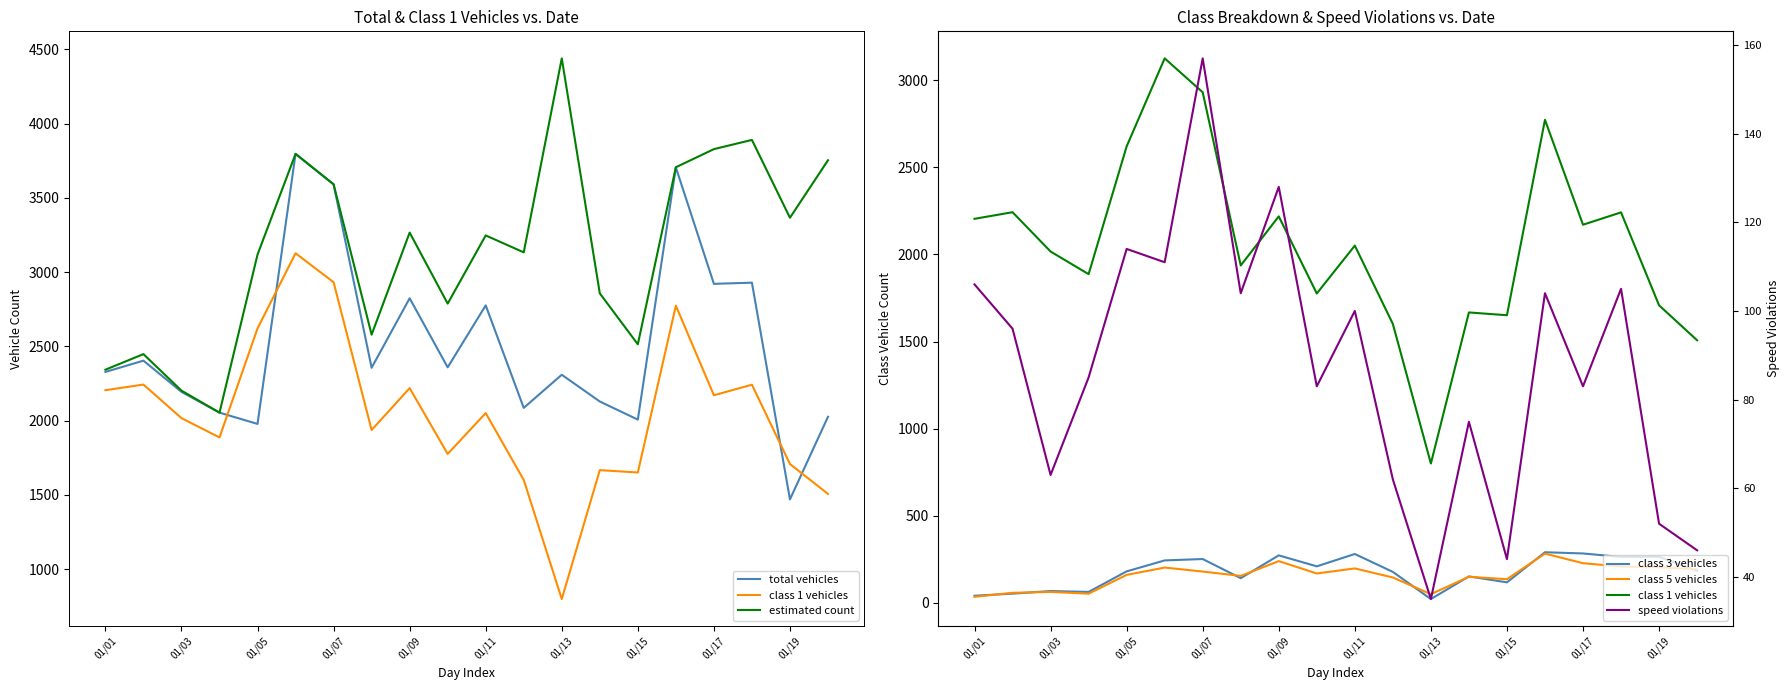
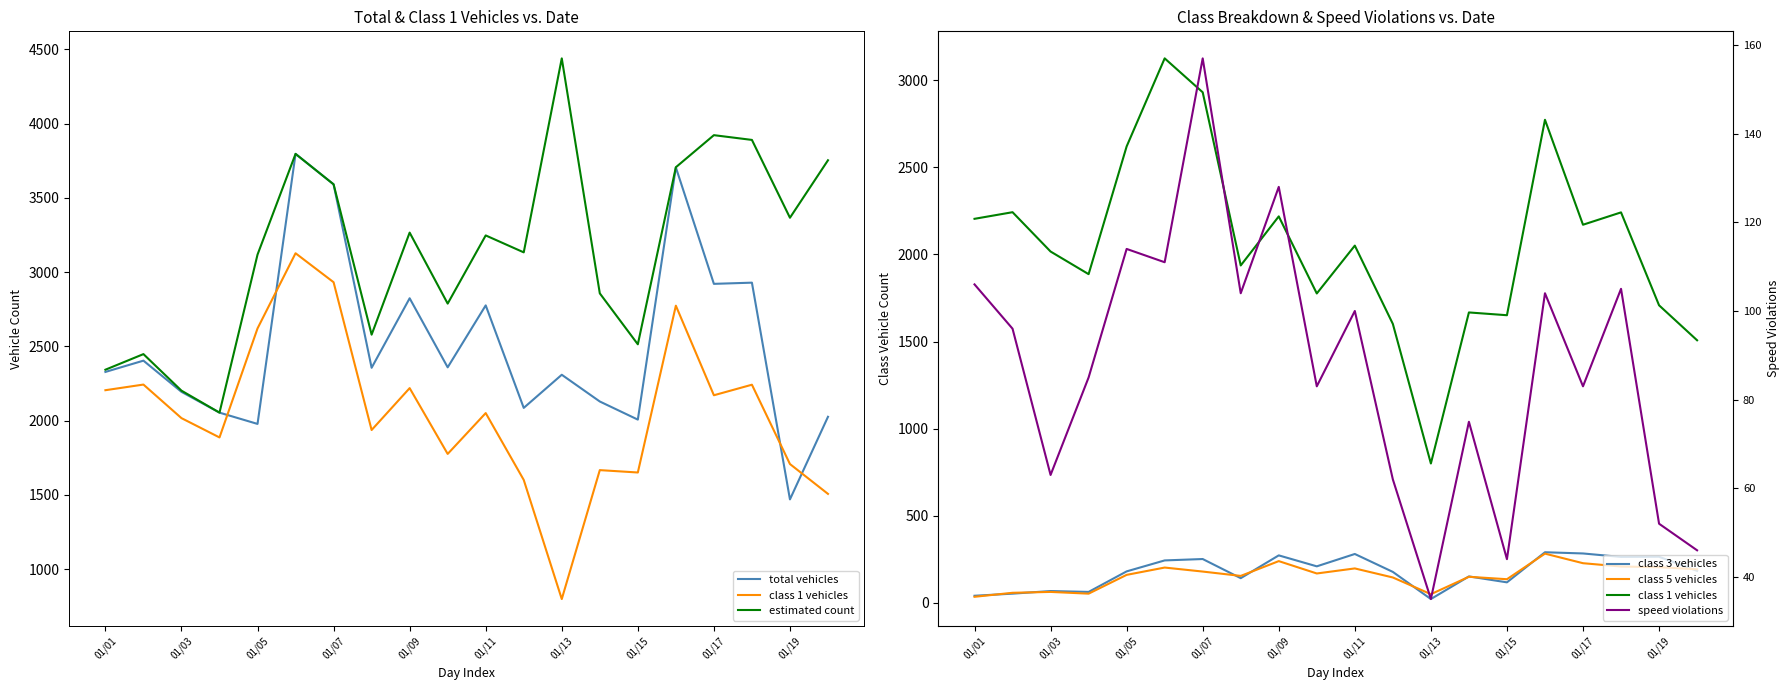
Total & Class 1 Vehicles vs. Date, estimated count, 01/17: 3830 -> 3920
